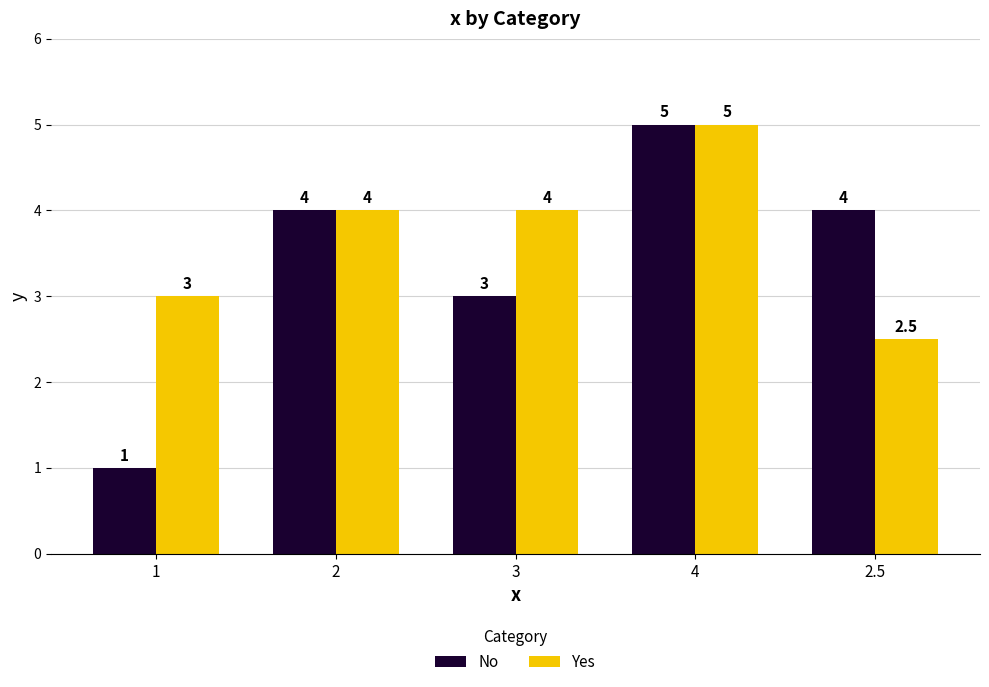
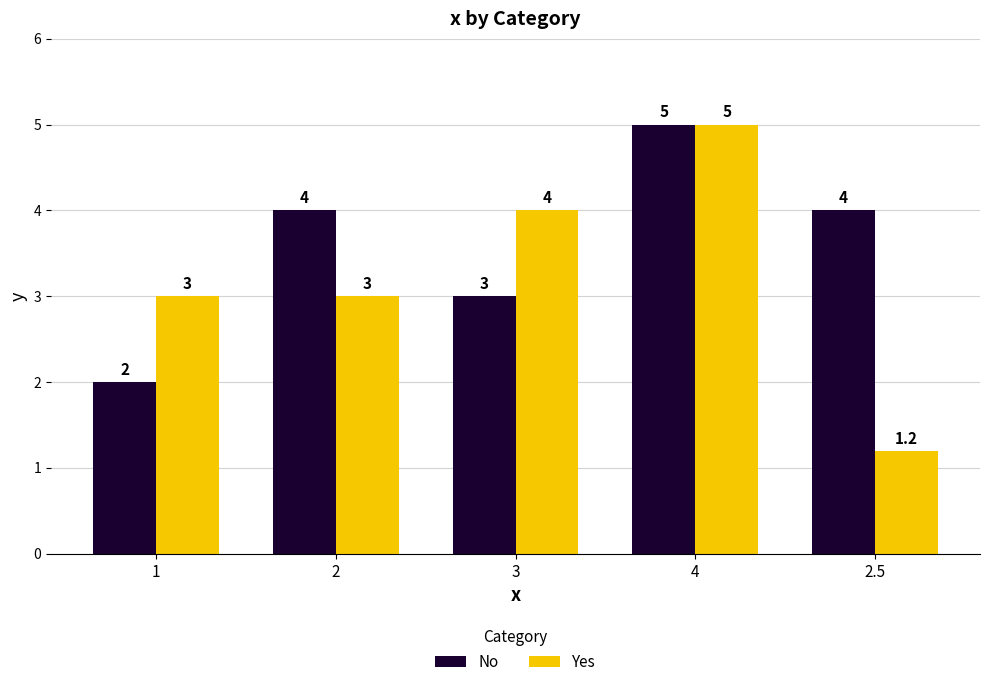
No, 1: 1 -> 2
Yes, 2: 4 -> 3
Yes, 2.5: 2.5 -> 1.2
